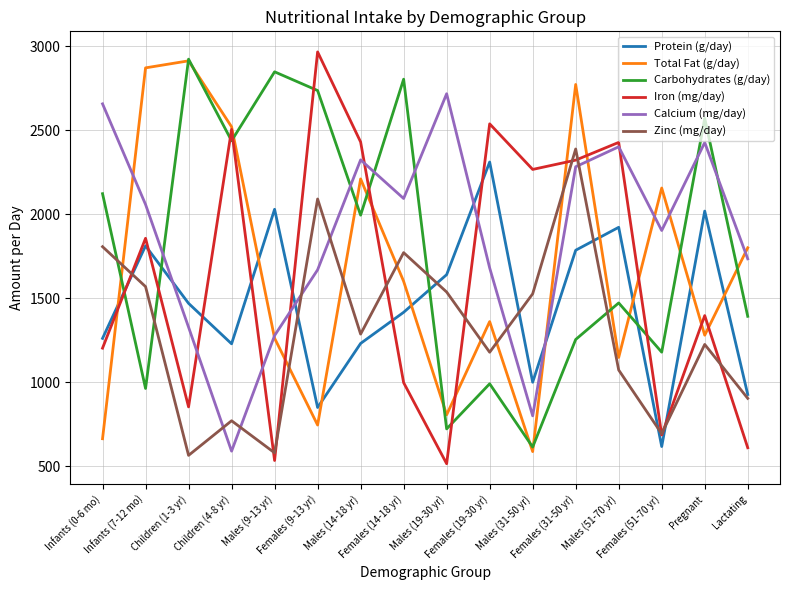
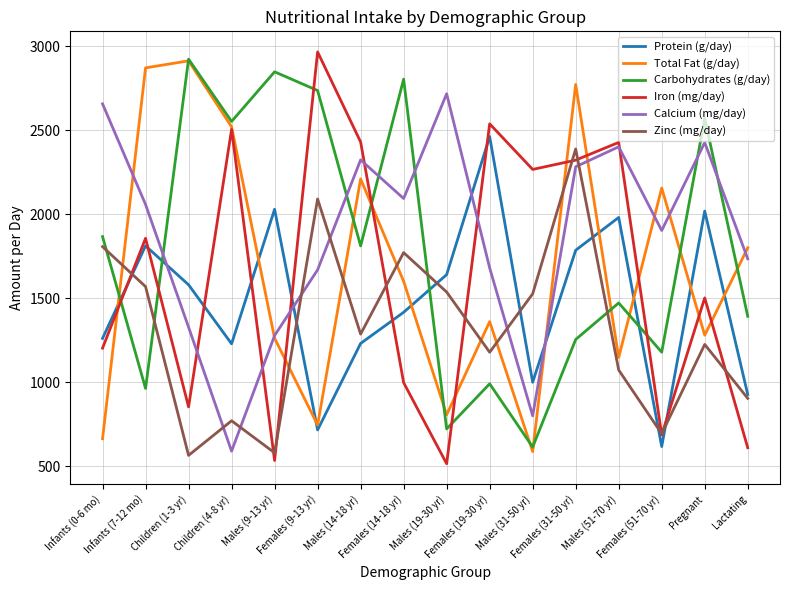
Carbohydrates (g/day), Infants (0-6 mo): 2120 -> 1870
Protein (g/day), Children (1-3 yr): 1470 -> 1580
Carbohydrates (g/day), Children (4-8 yr): 2440 -> 2550
Protein (g/day), Females (9-13 yr): 850 -> 720
Carbohydrates (g/day), Males (14-18 yr): 1990 -> 1810
Protein (g/day), Females (19-30 yr): 2310 -> 2460
Protein (g/day), Males (51-70 yr): 1920 -> 1980
Iron (mg/day), Pregnant: 1400 -> 1500
